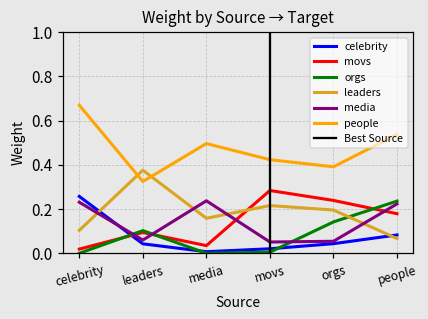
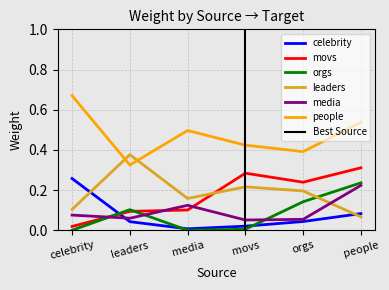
media, celebrity: 0.23 -> 0.08
movs, media: 0.03 -> 0.10
media, media: 0.24 -> 0.12
movs, people: 0.18 -> 0.31
